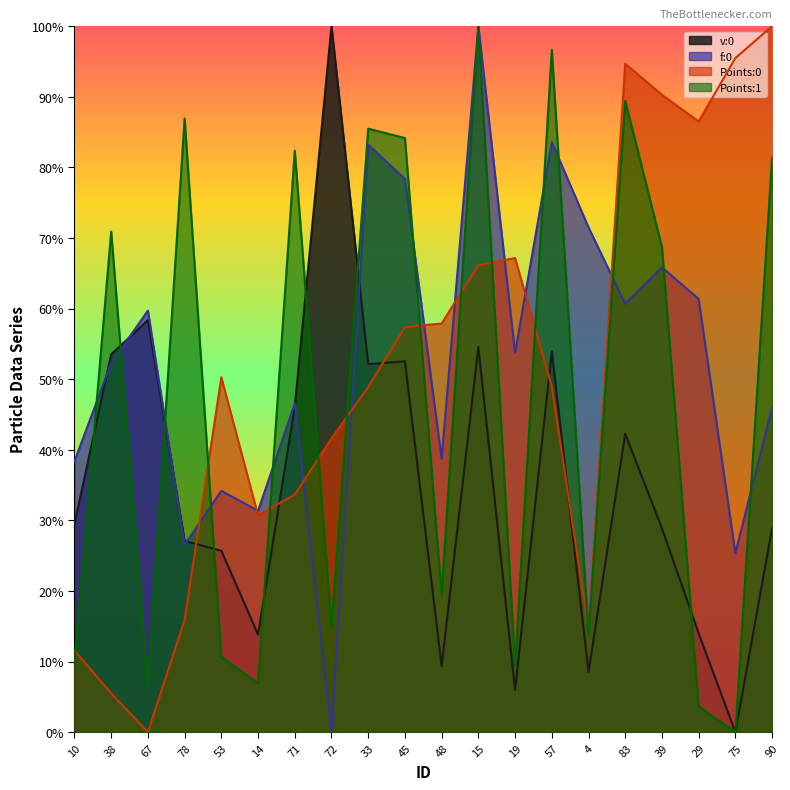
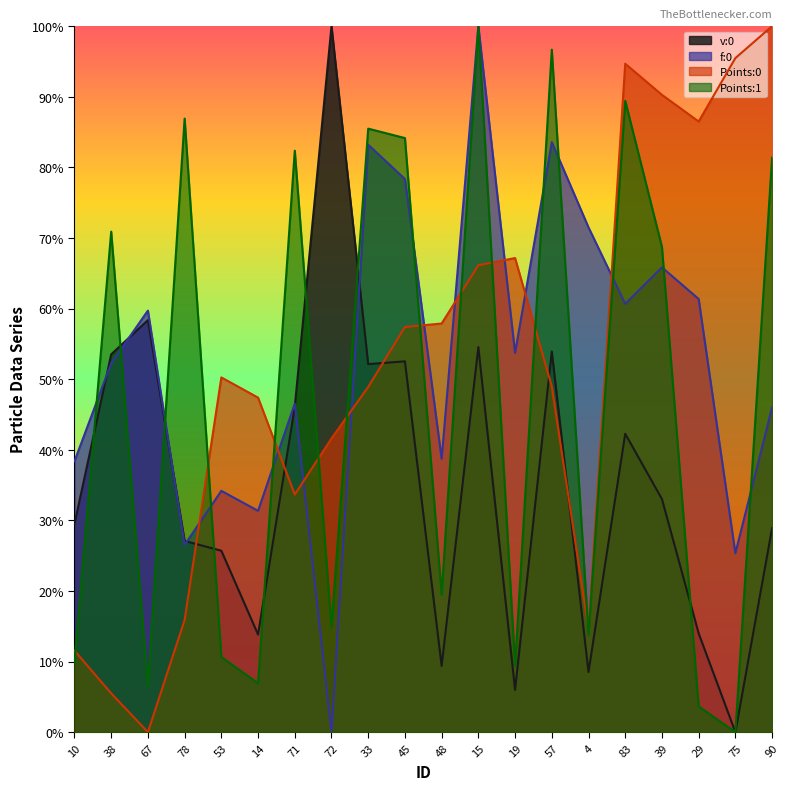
Points:0, 14: 31% -> 47%
v:0, 39: 29% -> 33%
